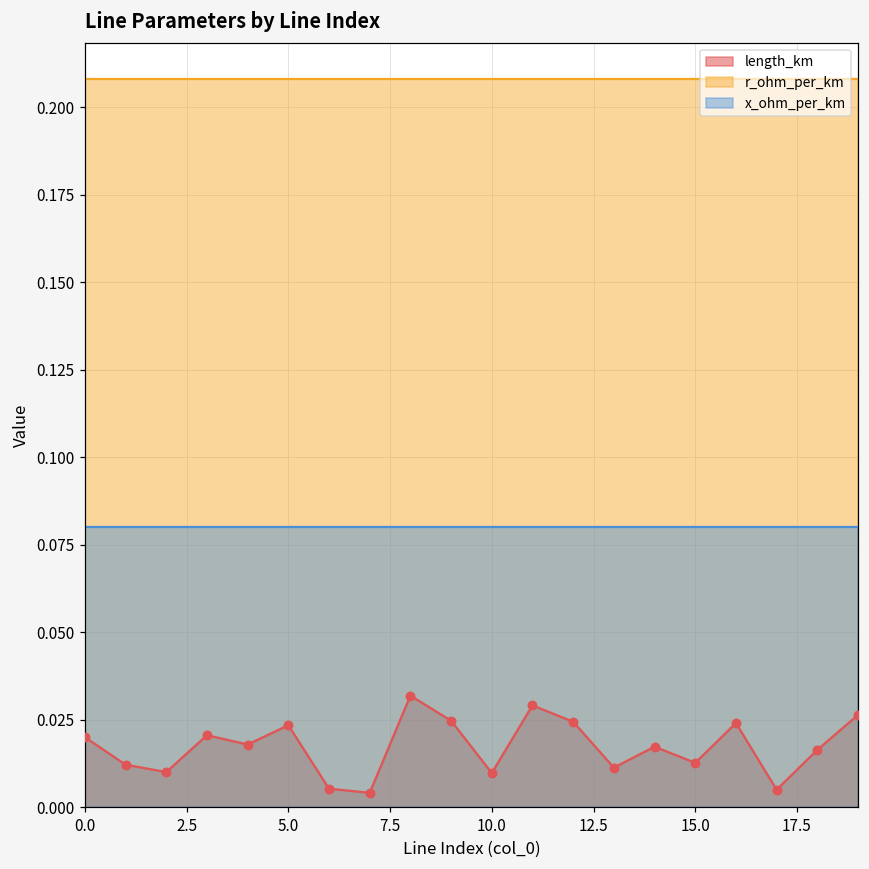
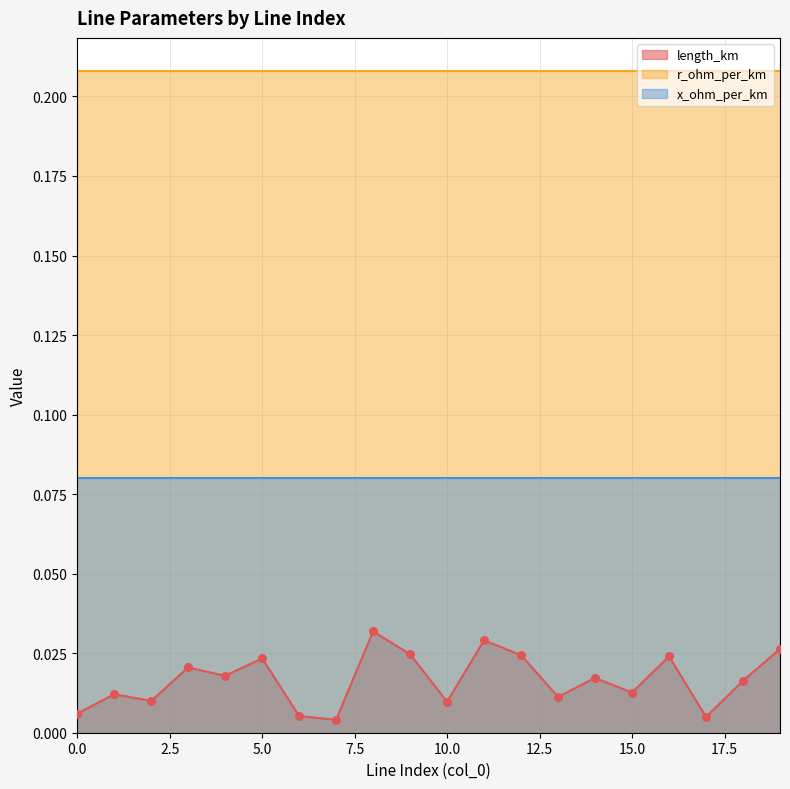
length_km, 0.0: 0.020 -> 0.006
